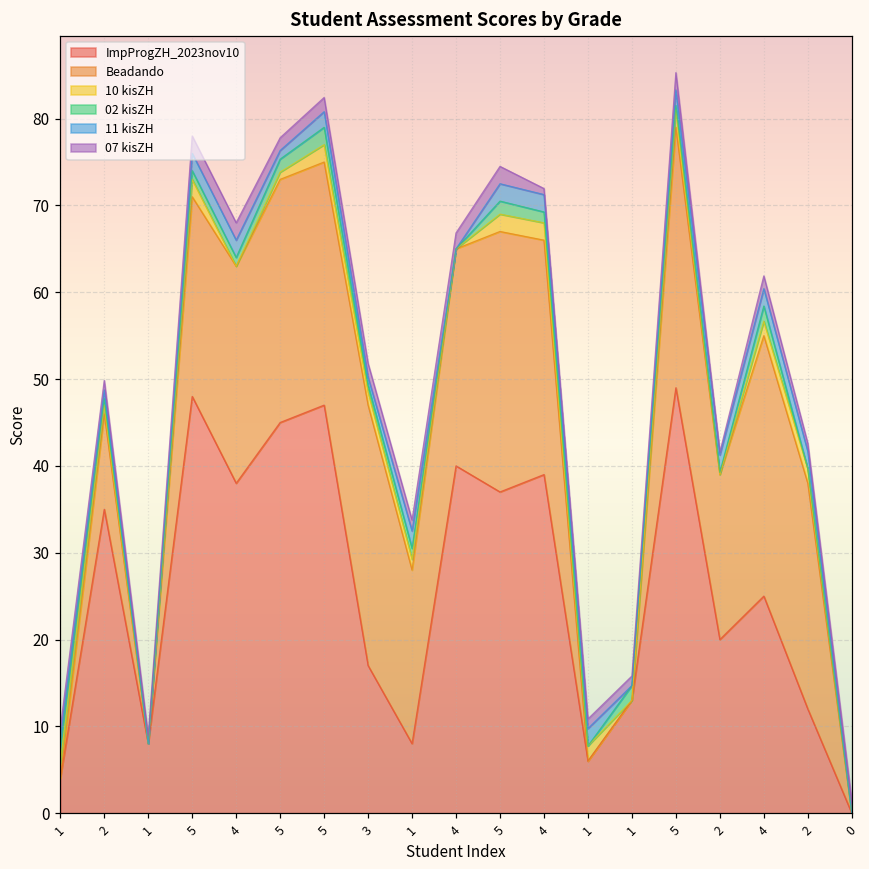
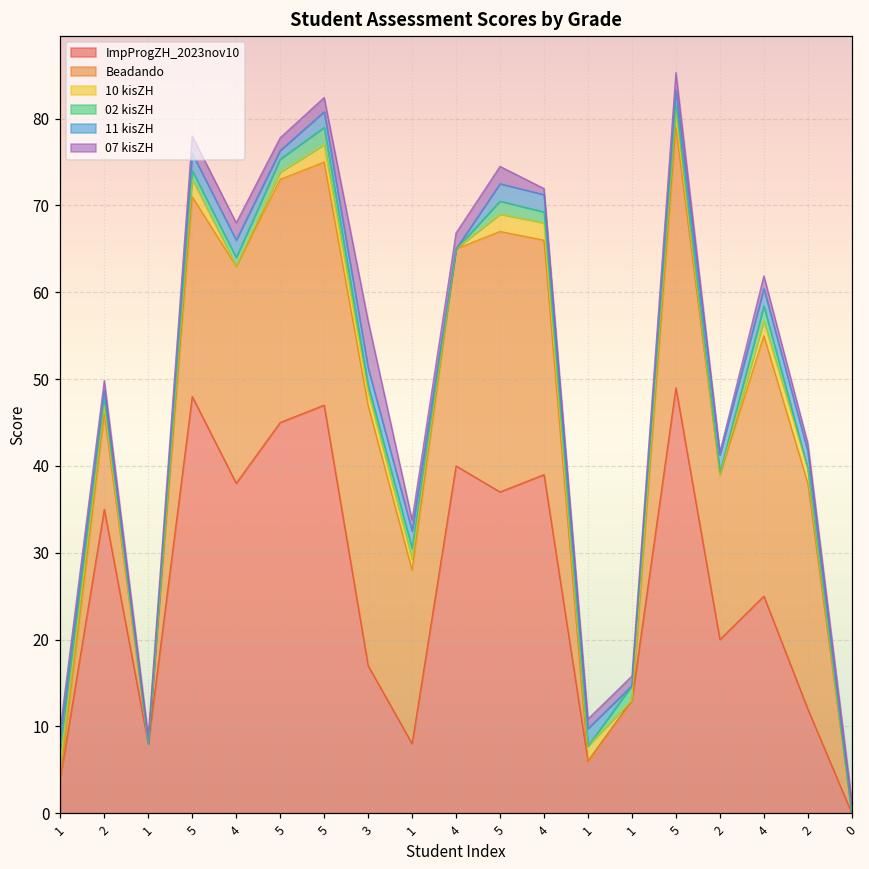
11 kisZH, 3: 1 -> 2
07 kisZH, 3: 2 -> 5
